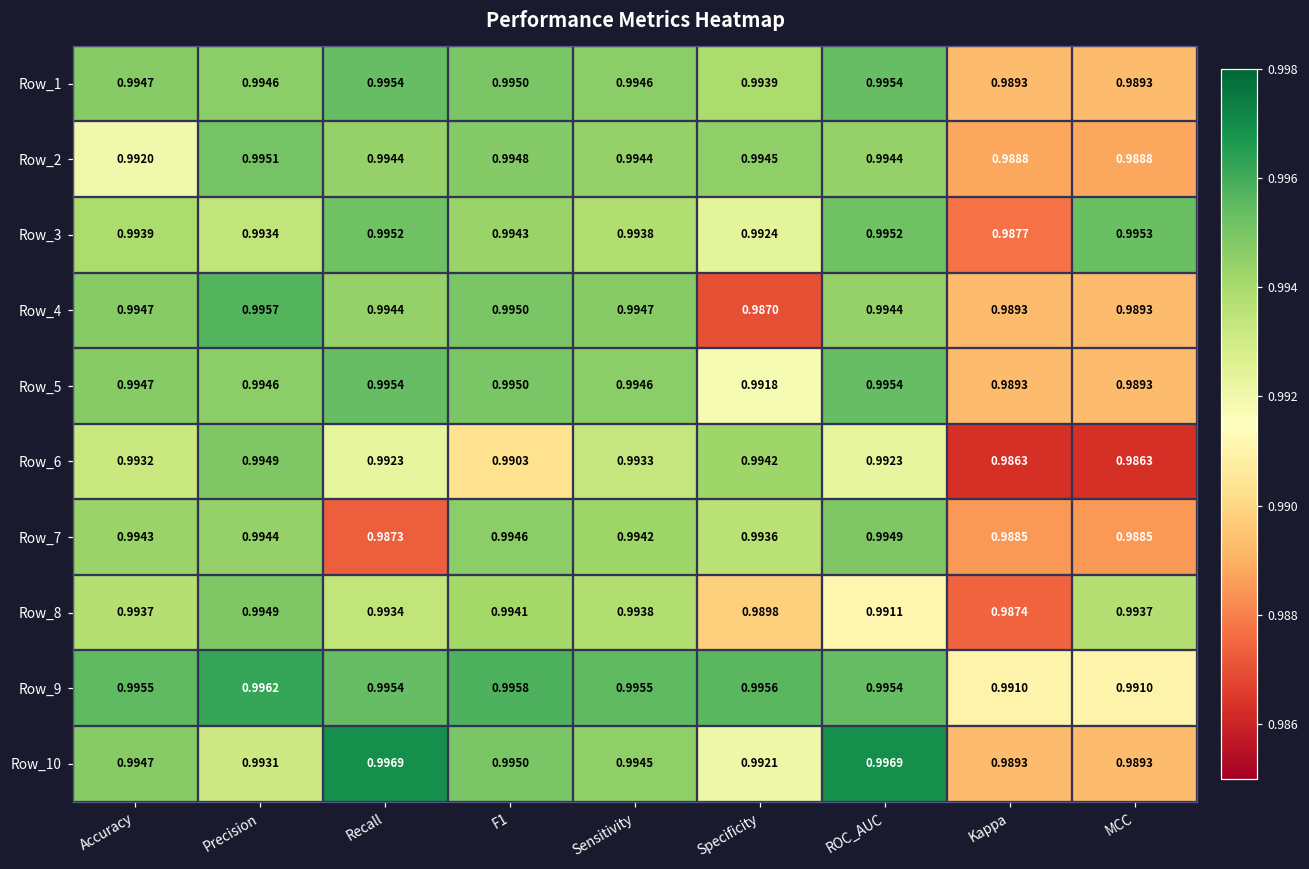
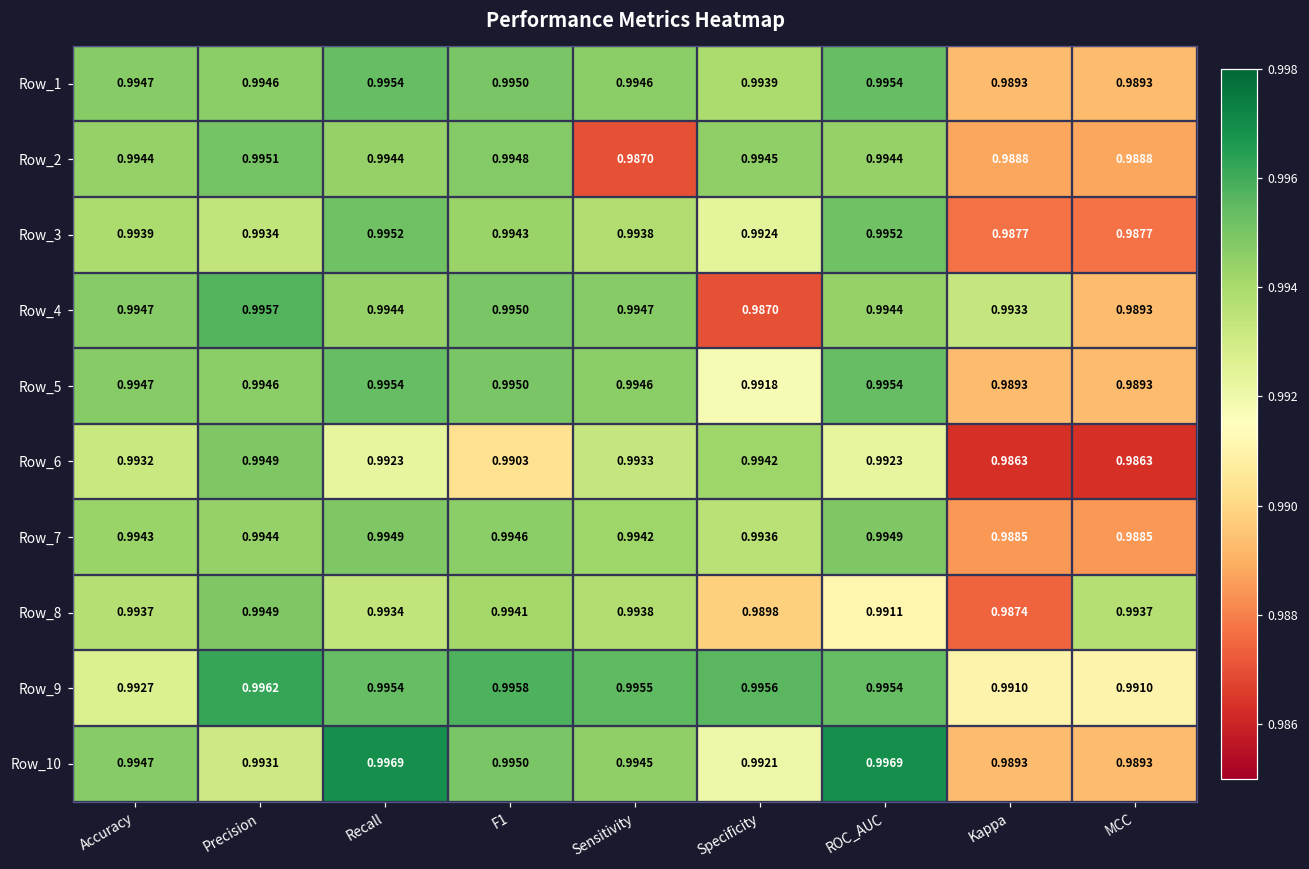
Row_2, Accuracy: 0.9920 -> 0.9944
Row_2, Sensitivity: 0.9944 -> 0.9870
Row_3, MCC: 0.9953 -> 0.9877
Row_4, Kappa: 0.9893 -> 0.9933
Row_7, Recall: 0.9873 -> 0.9949
Row_9, Accuracy: 0.9955 -> 0.9927
